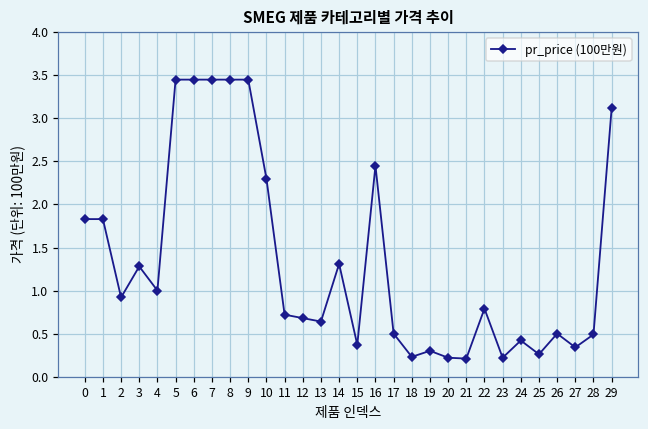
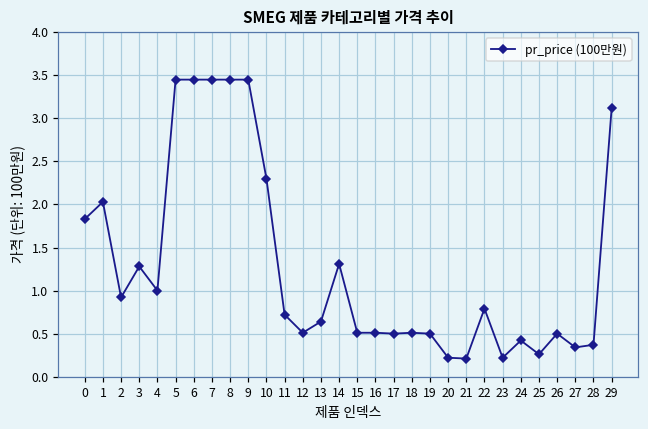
1: 1.8 -> 2.0
12: 0.7 -> 0.5
15: 0.4 -> 0.5
16: 2.5 -> 0.5
18: 0.2 -> 0.5
19: 0.3 -> 0.5
28: 0.5 -> 0.4
